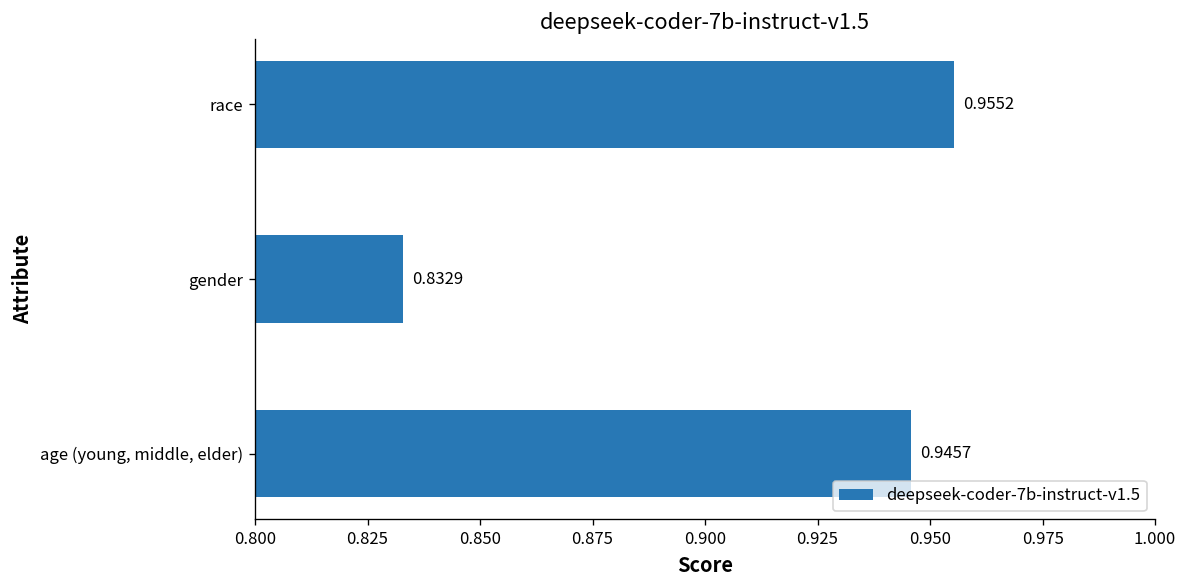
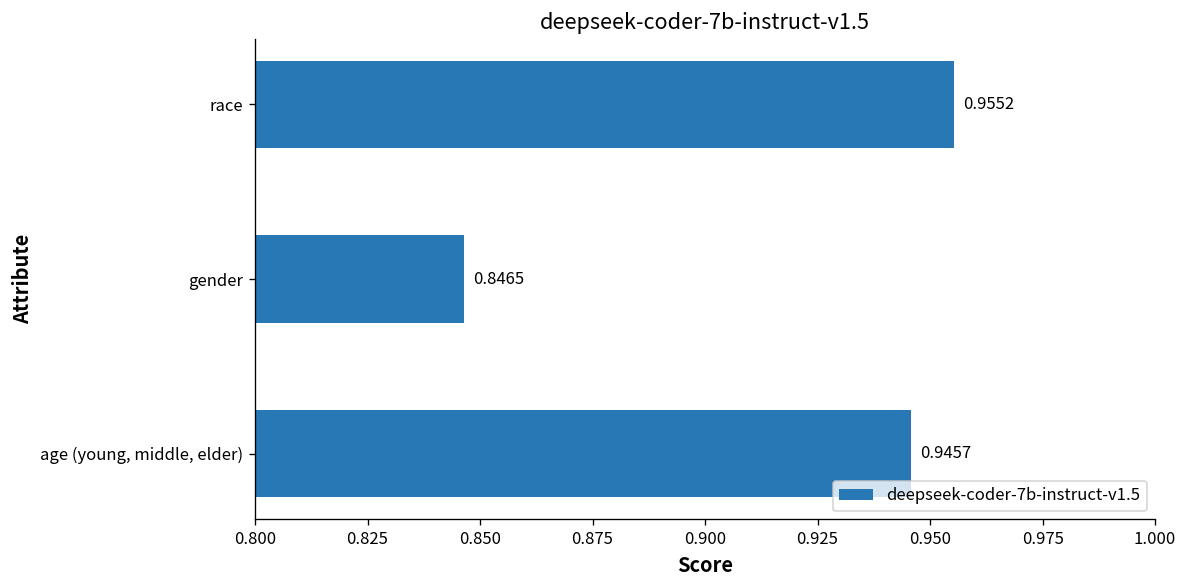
gender: 0.8329 -> 0.8465
